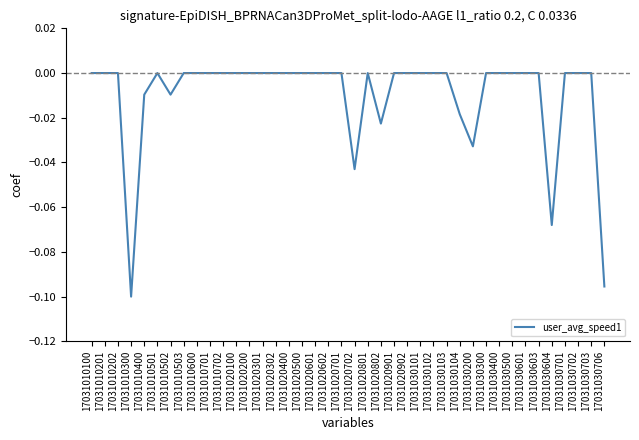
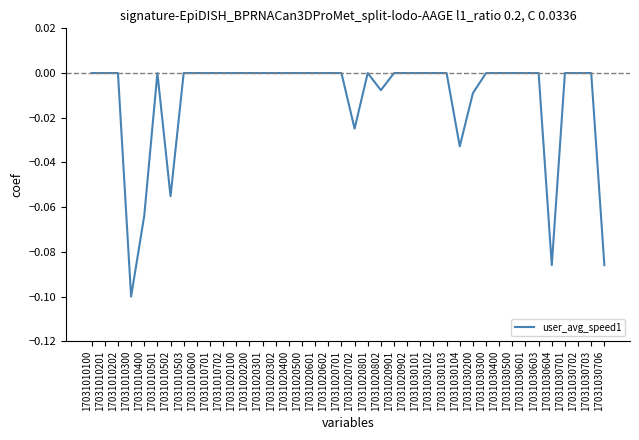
17031010400: -0.010 -> -0.064
17031010502: -0.010 -> -0.055
17031020702: -0.043 -> -0.025
17031020802: -0.023 -> -0.008
17031030104: -0.018 -> -0.033
17031030200: -0.033 -> -0.009
17031030604: -0.068 -> -0.086
17031030706: -0.095 -> -0.086
